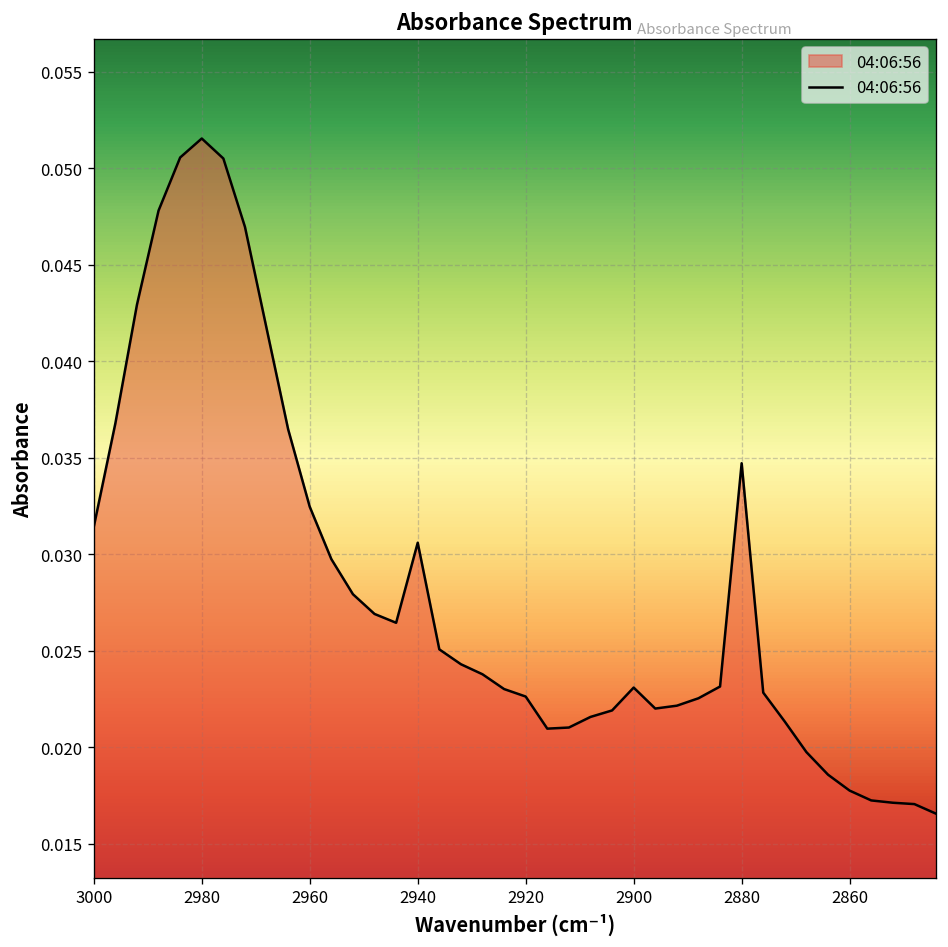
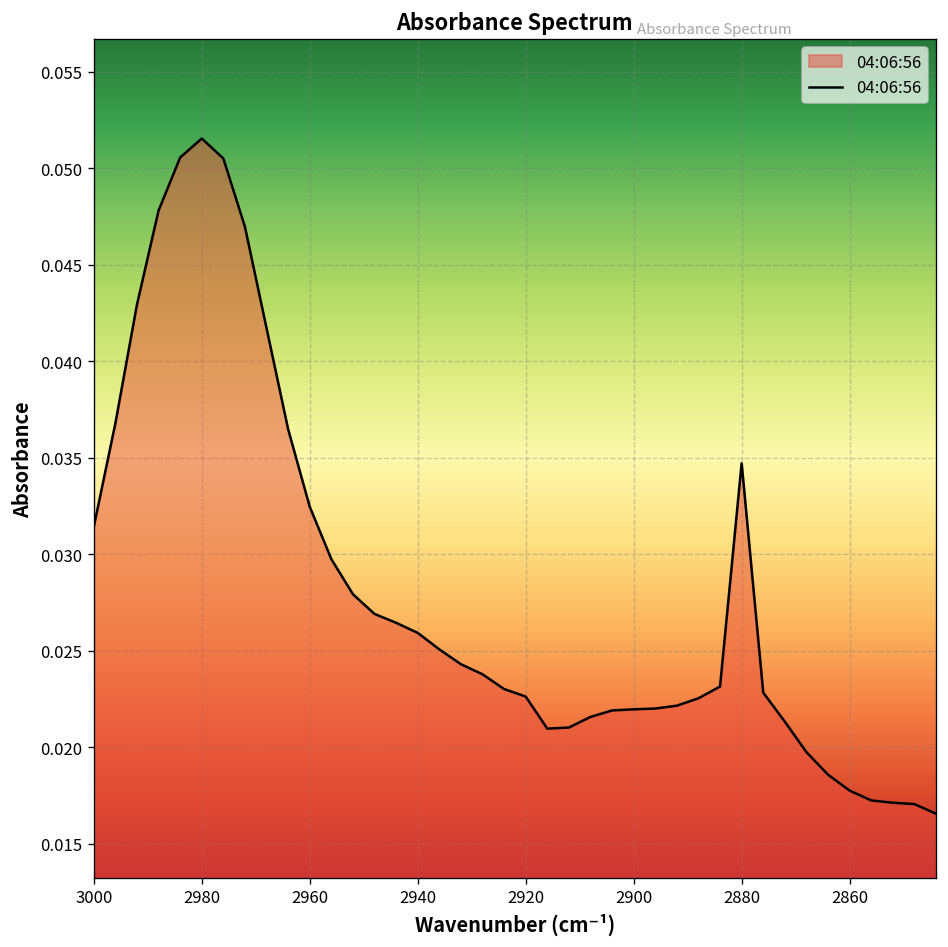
2940: 0.0306 -> 0.0259
2900: 0.0231 -> 0.0220
